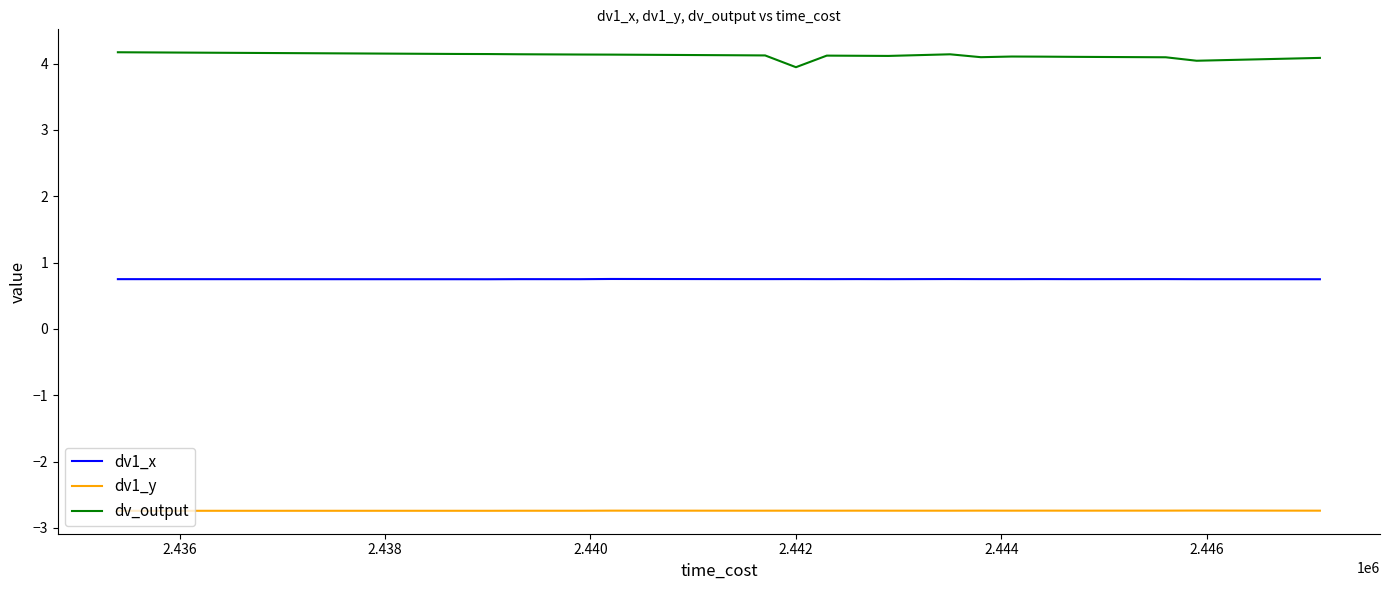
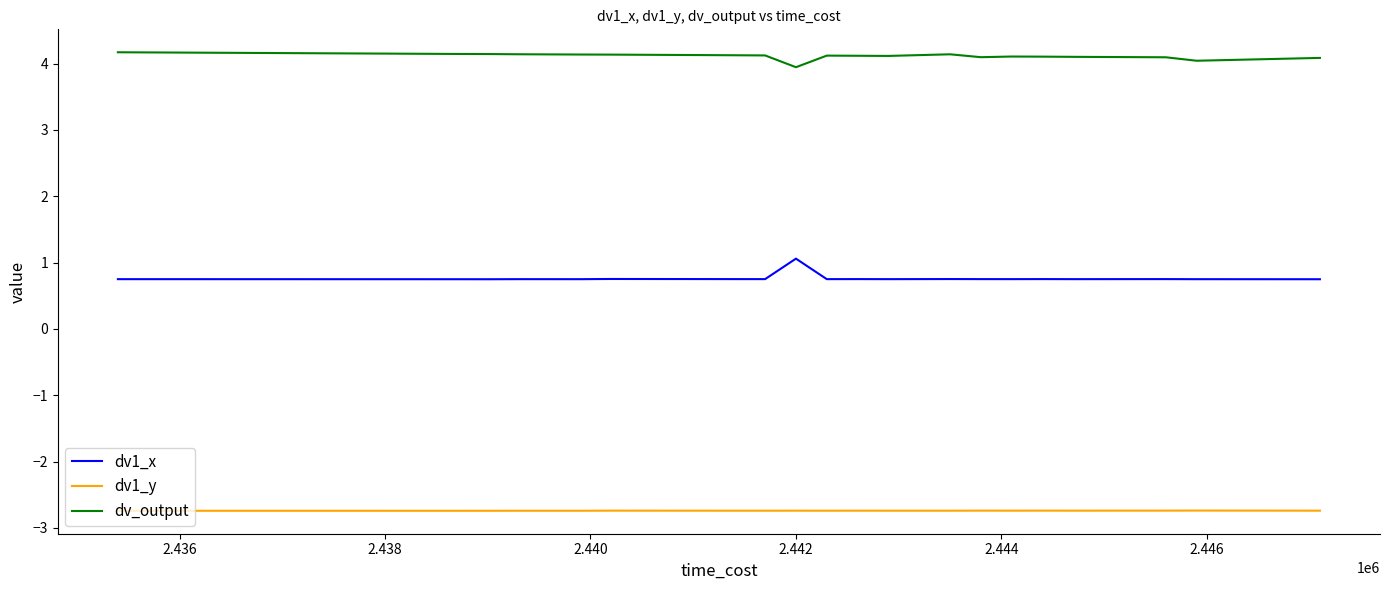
dv1_x, 2.442: 0.8 -> 1.1
